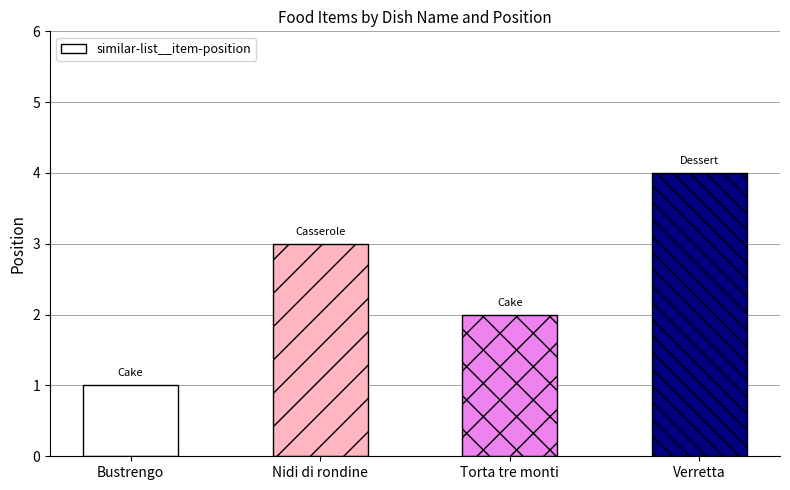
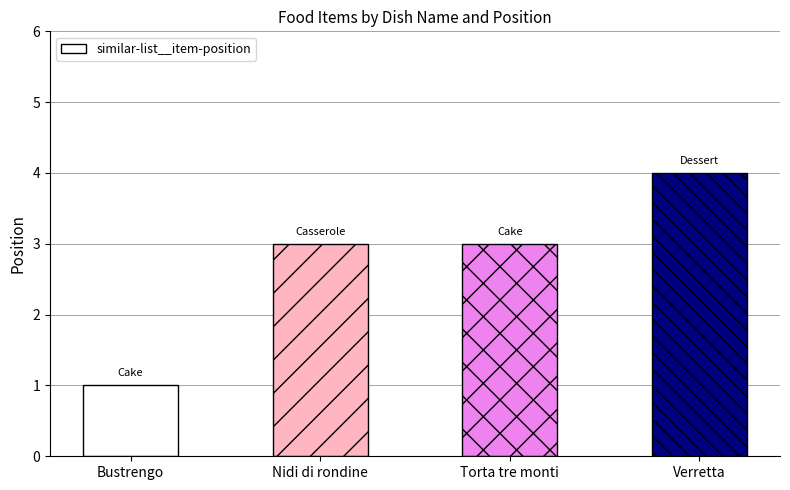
Torta tre monti: 2 -> 3
